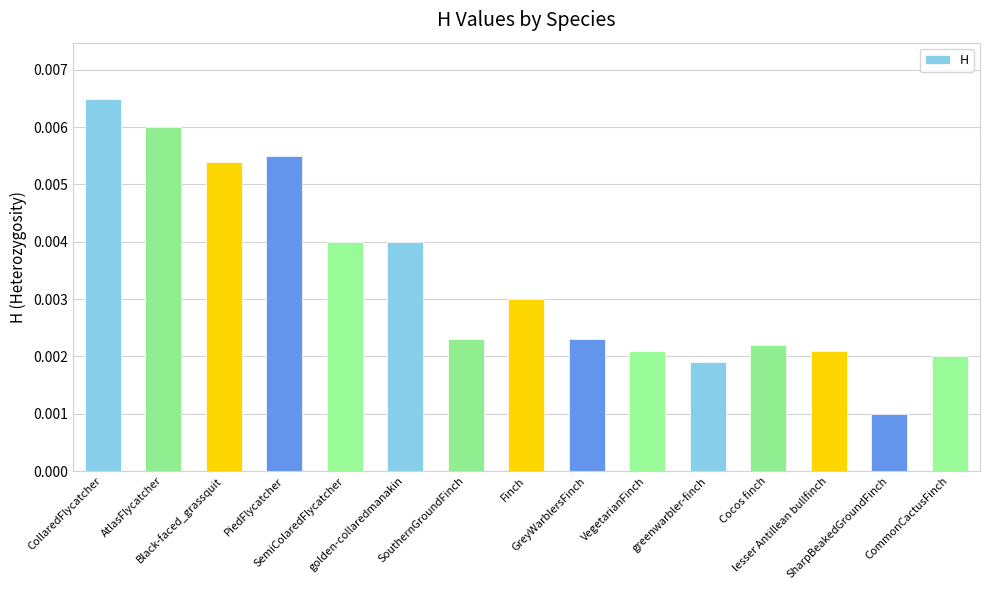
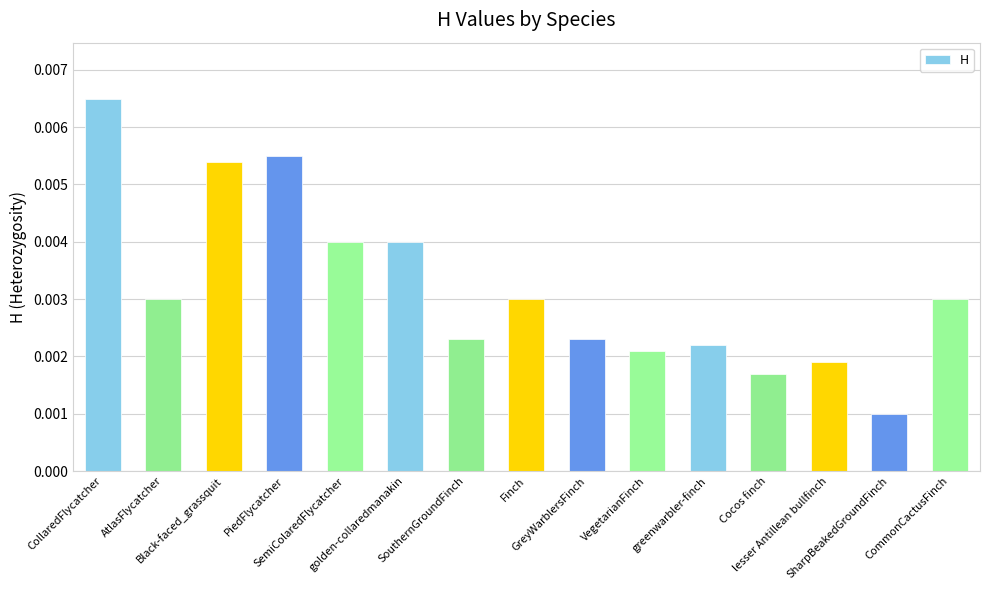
AtlasFlycatcher: 0.006 -> 0.003
greenwarbler-finch: 0.0019 -> 0.0022
Cocos finch: 0.0022 -> 0.0017
lesser Antillean bullfinch: 0.0021 -> 0.0019
CommonCactusFinch: 0.002 -> 0.003
